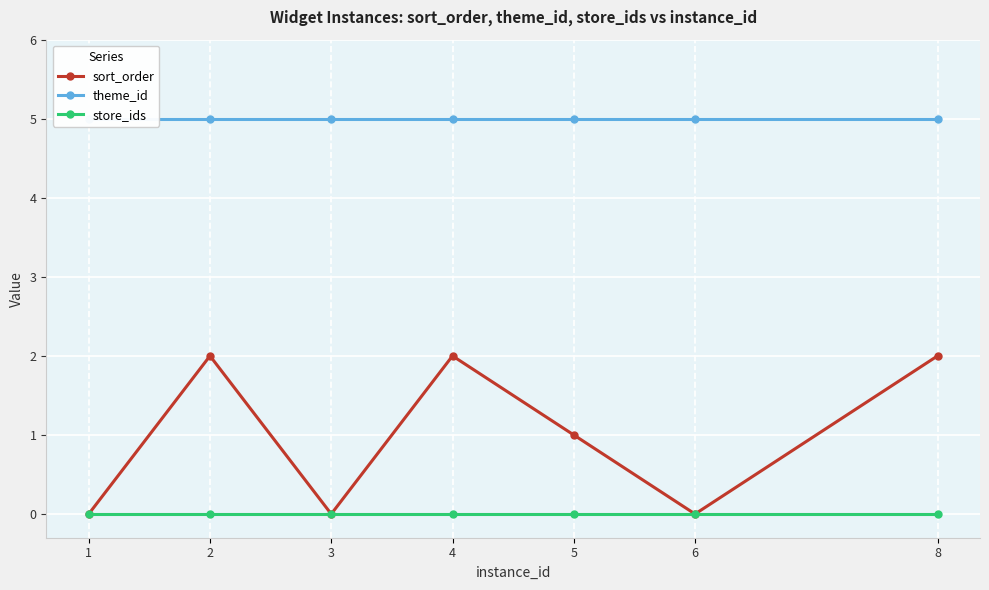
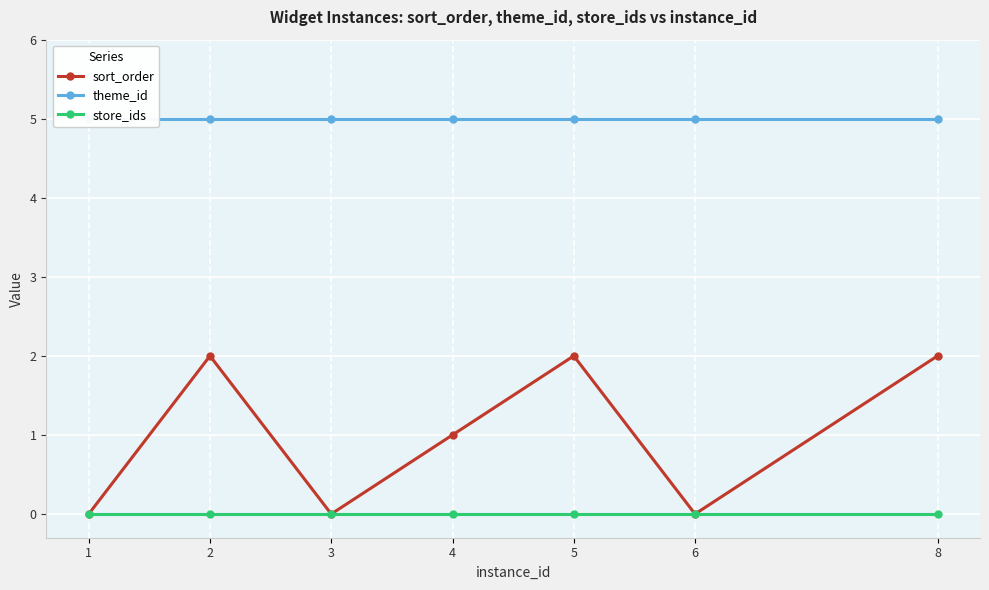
sort_order, 4: 2 -> 1
sort_order, 5: 1 -> 2
